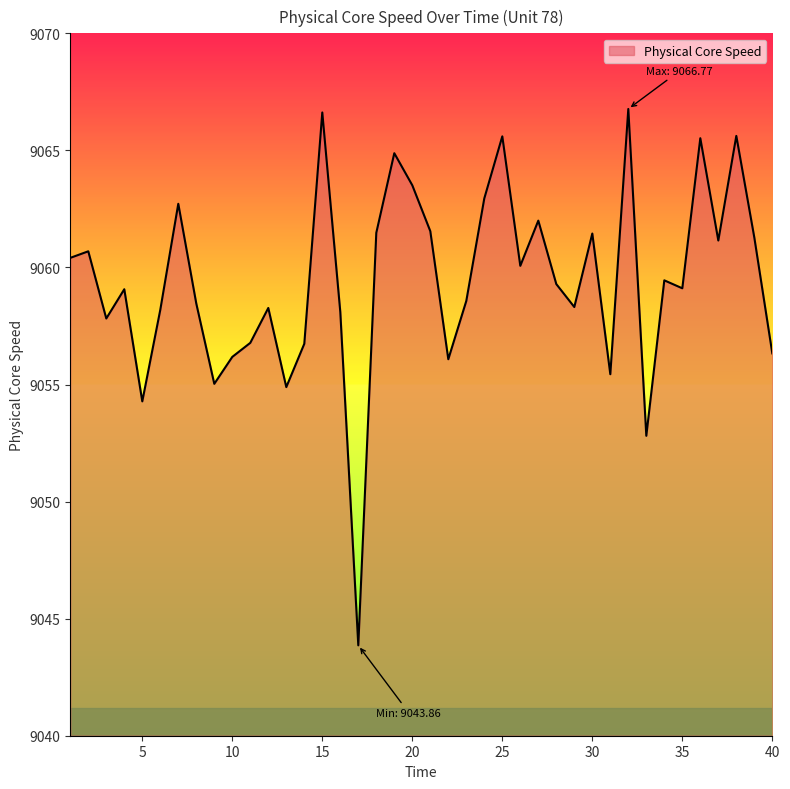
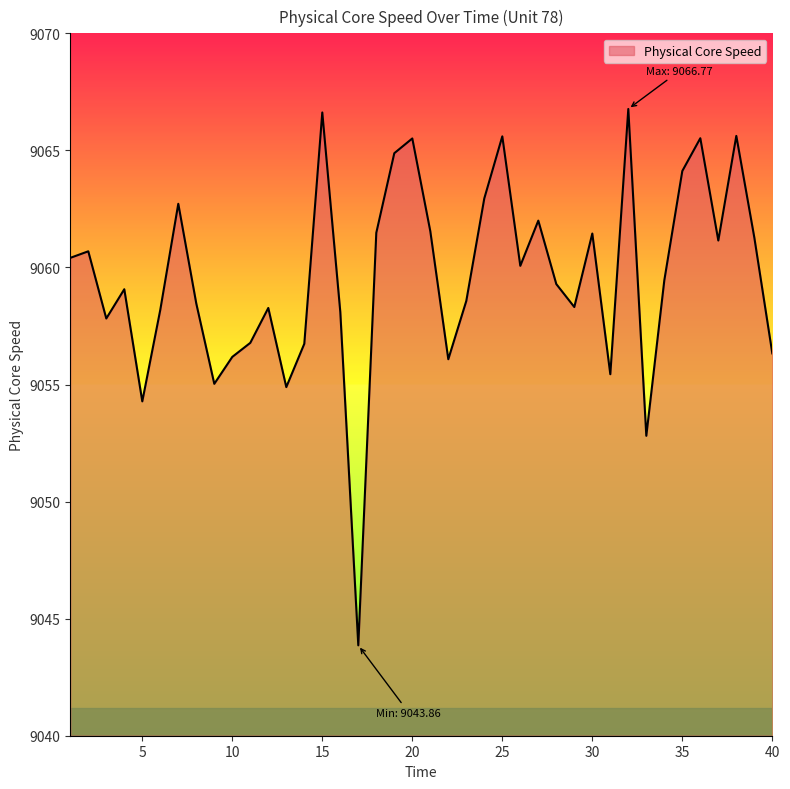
20: 9063.5 -> 9065.5
35: 9059.1 -> 9064.1
